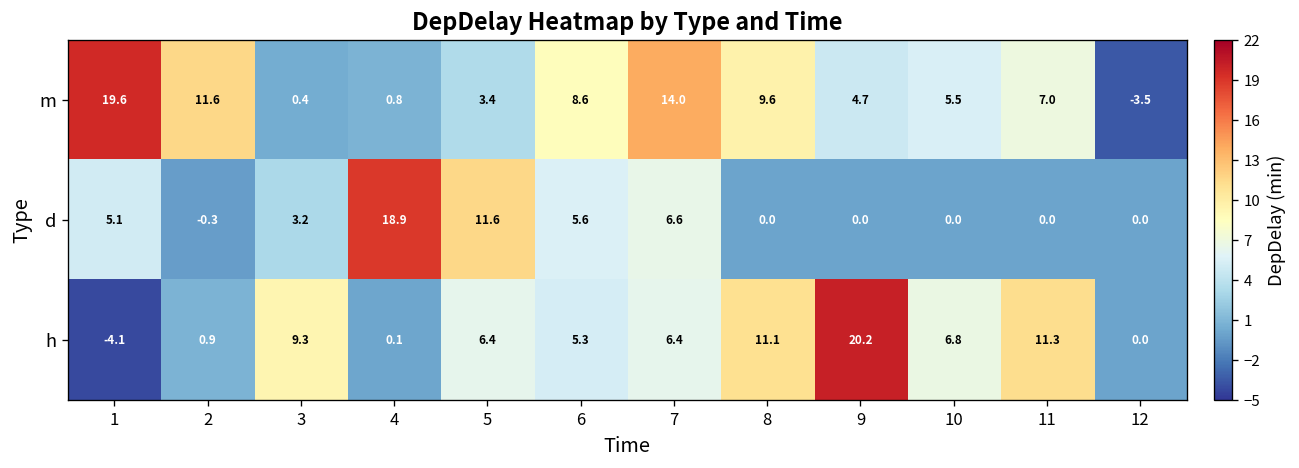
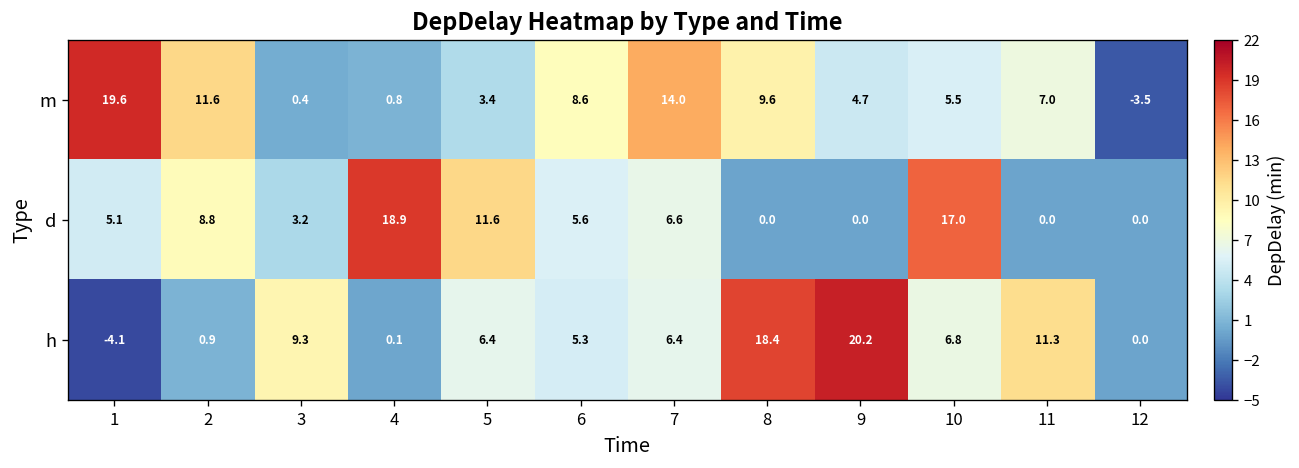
d, 2: -0.3 -> 8.8
d, 10: 0.0 -> 17.0
h, 8: 11.1 -> 18.4
